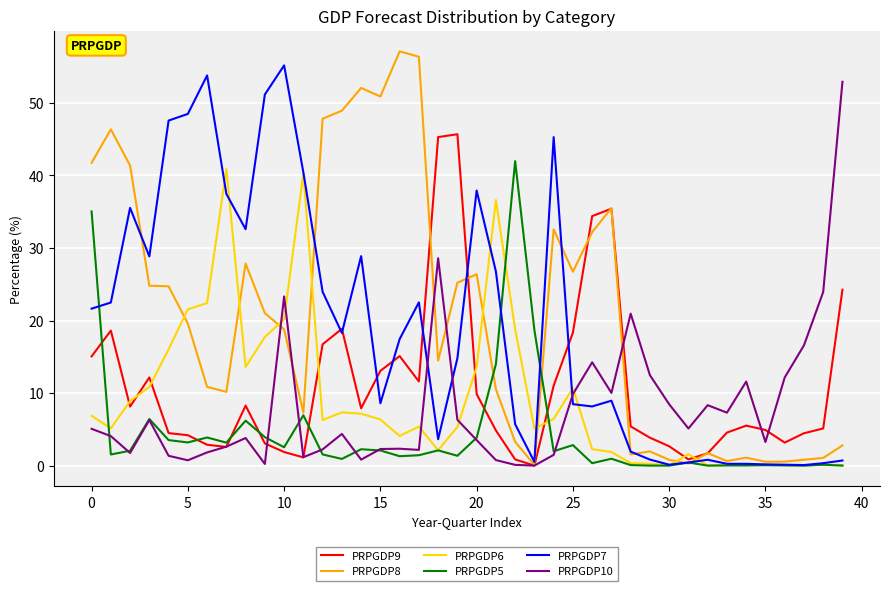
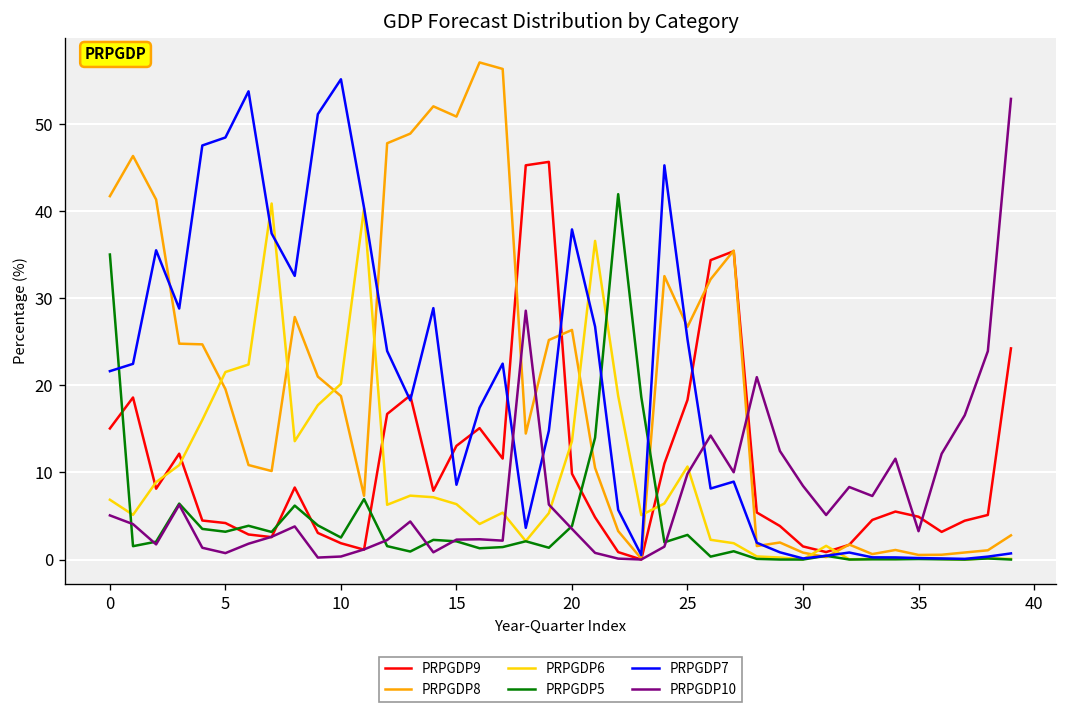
PRPGDP10, 10: 23 -> 0
PRPGDP7, 25: 8 -> 25
PRPGDP9, 30: 3 -> 2
